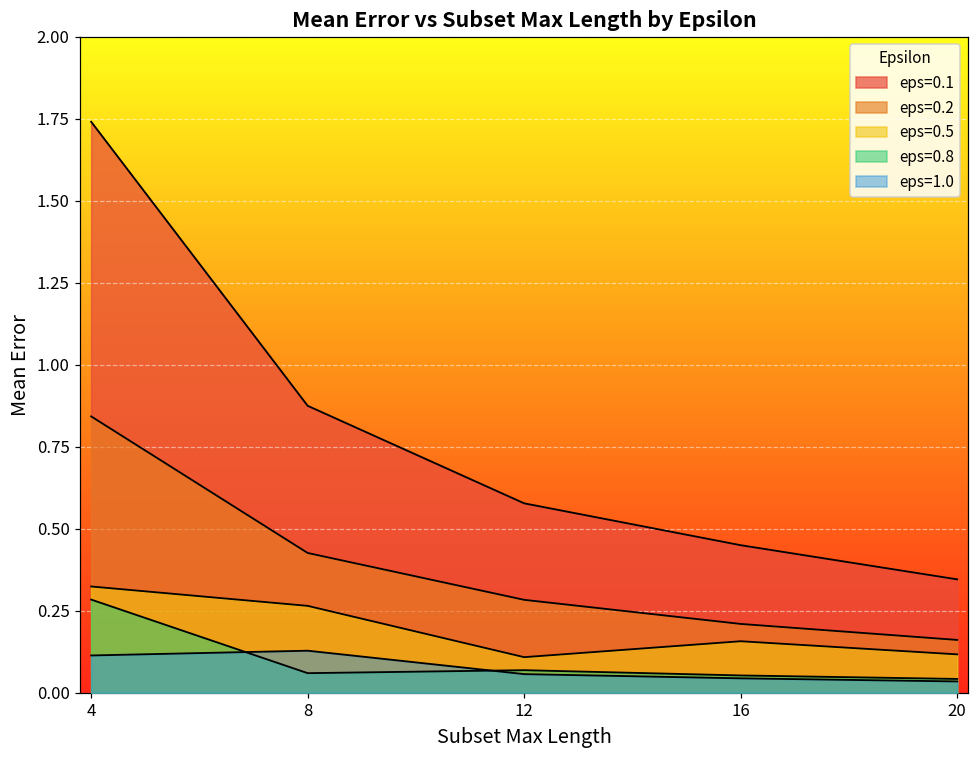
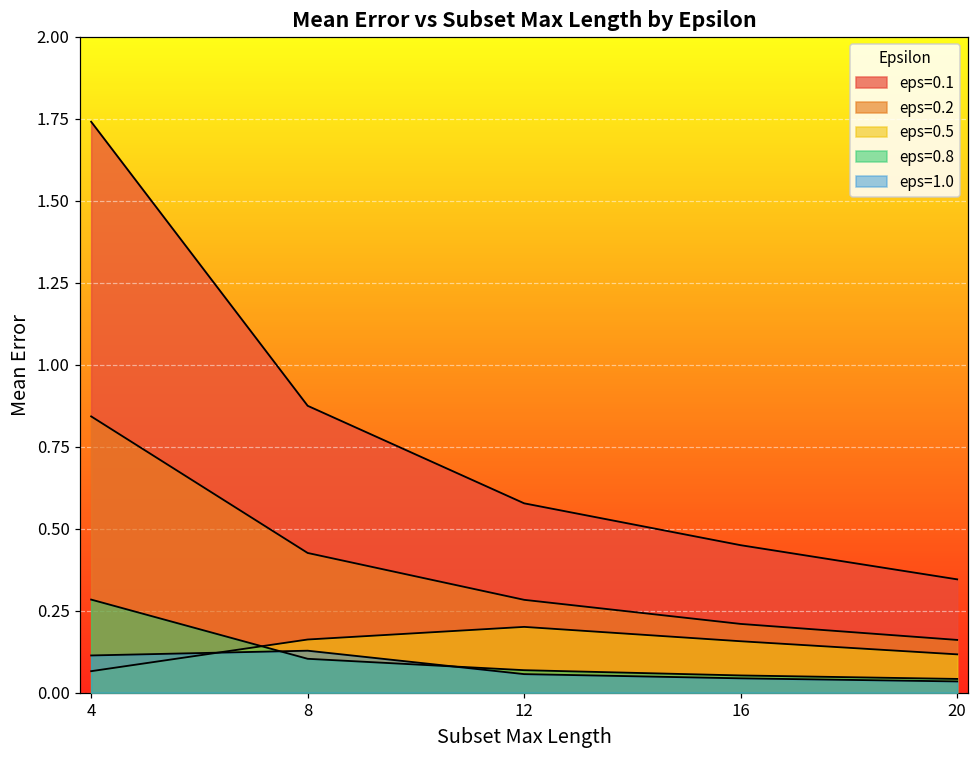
eps=0.5, 4: 0.32 -> 0.07
eps=0.5, 8: 0.26 -> 0.16
eps=0.8, 8: 0.06 -> 0.10
eps=0.5, 12: 0.11 -> 0.20
